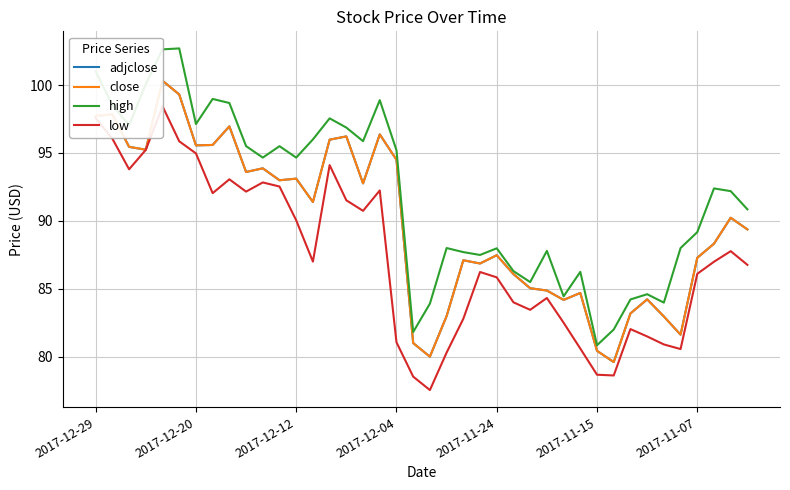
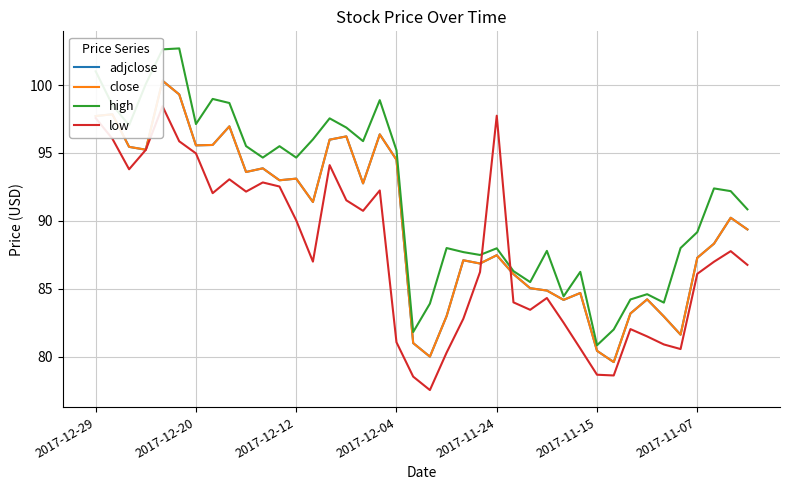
low, 2017-11-24: 85.8 -> 97.7
